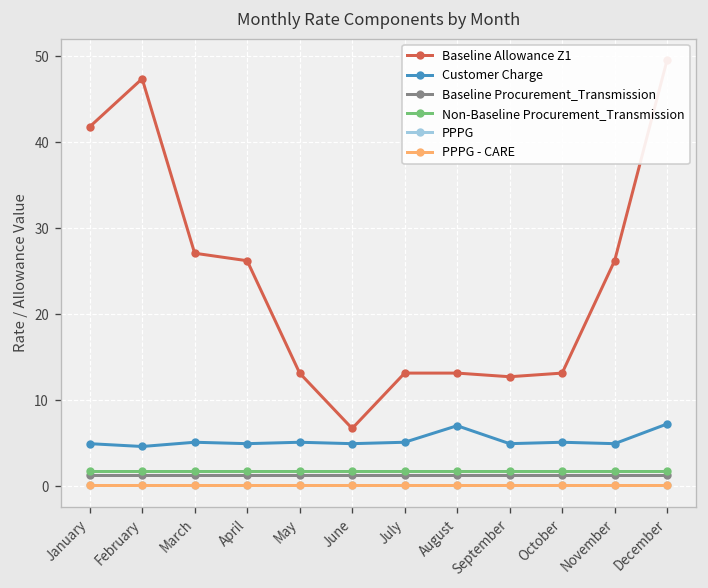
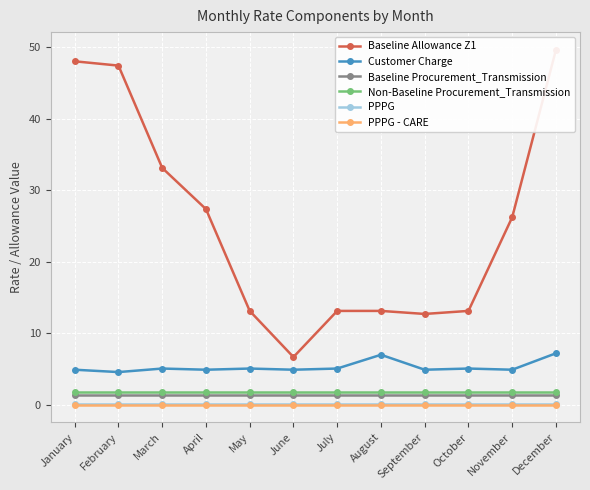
Baseline Allowance Z1, January: 42 -> 48
Baseline Allowance Z1, March: 27 -> 33
Baseline Allowance Z1, April: 26 -> 27
